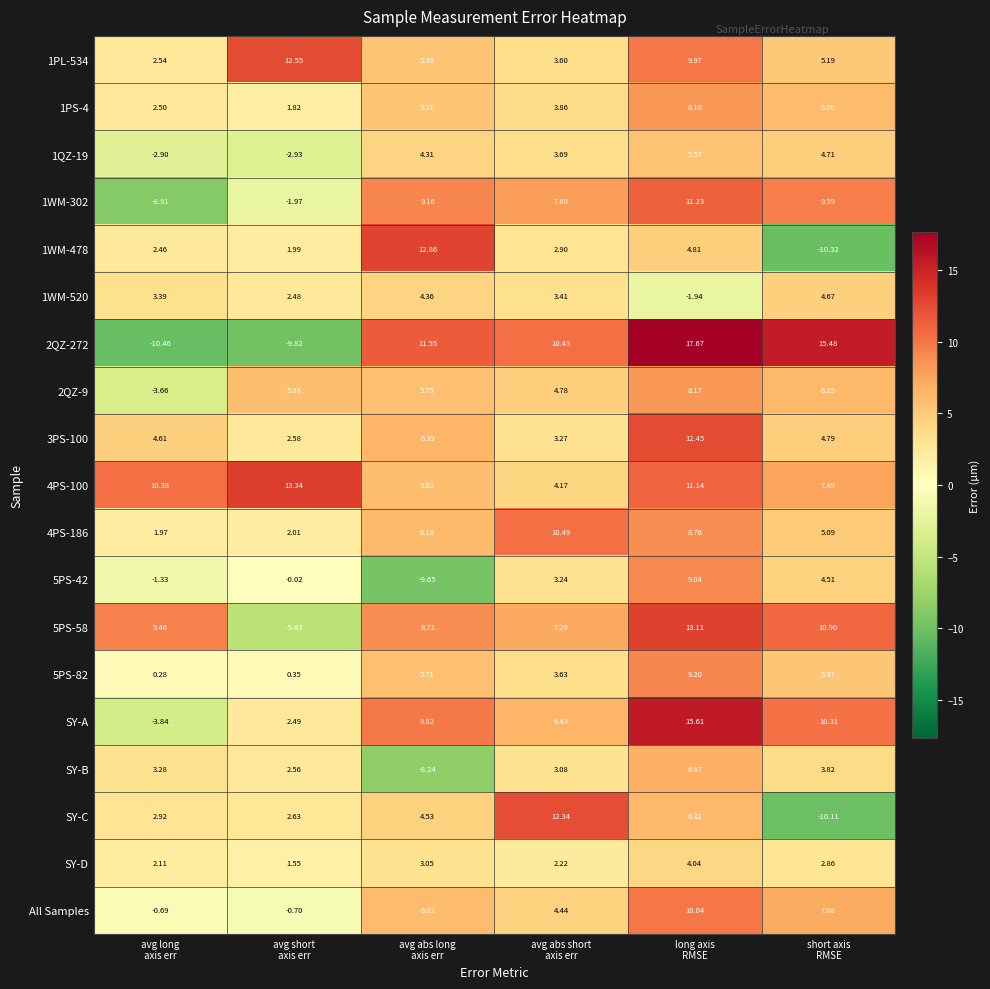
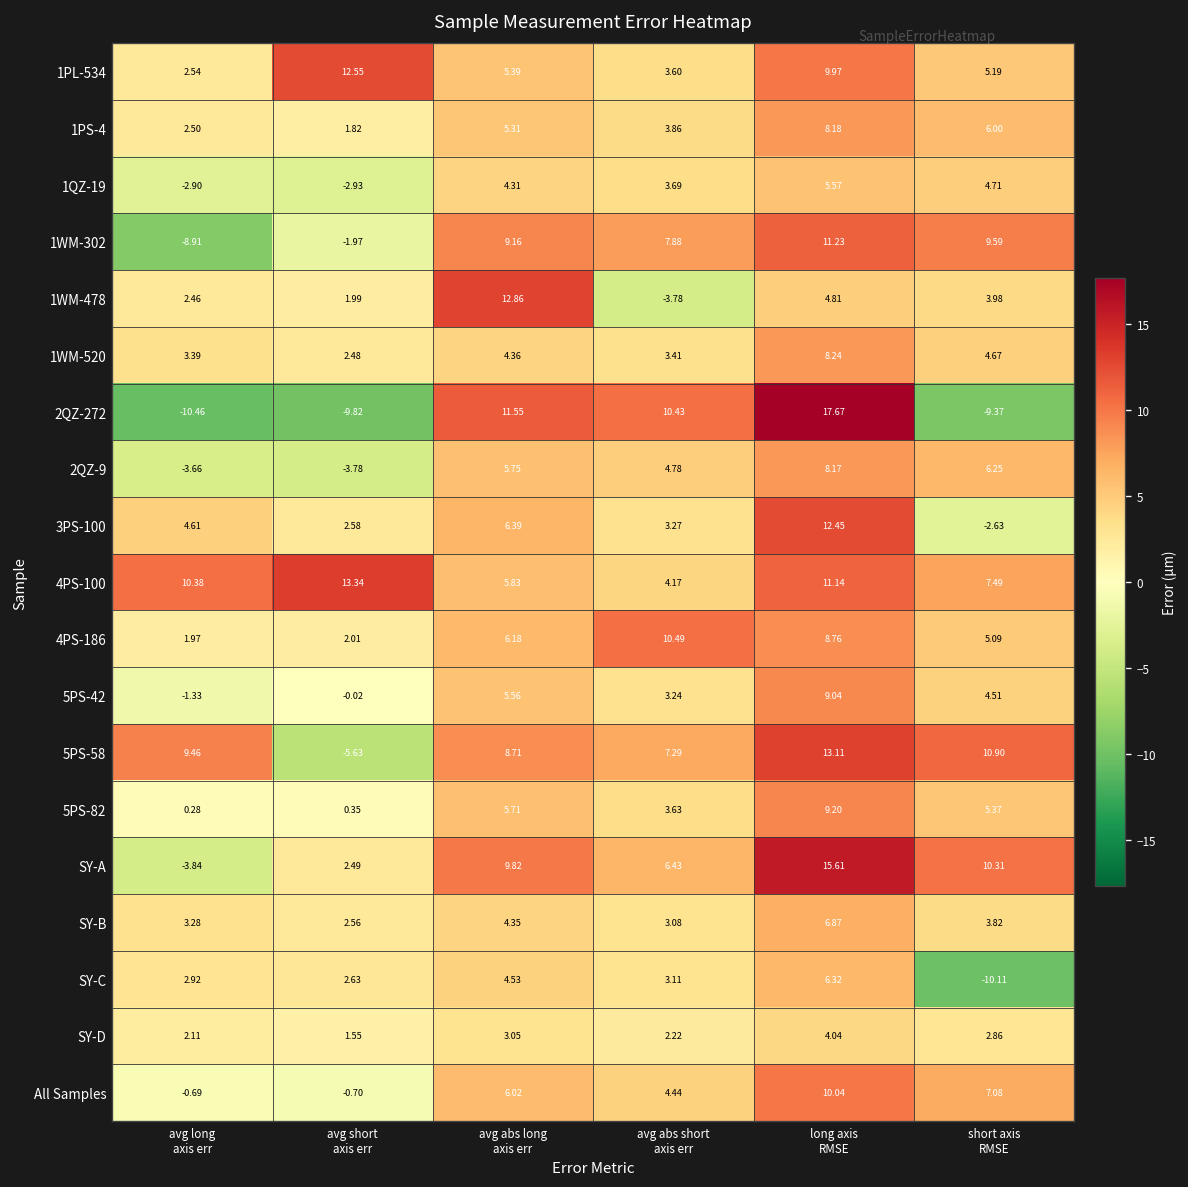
1WM-478, avg abs short axis err: 2.90 -> -3.78
1WM-478, short axis RMSE: -10.32 -> 3.98
1WM-520, long axis RMSE: -1.94 -> 8.24
2QZ-272, short axis RMSE: 15.48 -> -9.37
2QZ-9, avg short axis err: 5.88 -> -3.78
3PS-100, short axis RMSE: 4.79 -> -2.63
5PS-42, avg abs long axis err: -9.65 -> 5.56
SY-B, avg abs long axis err: -8.24 -> 4.35
SY-C, avg abs short axis err: 12.34 -> 3.11
